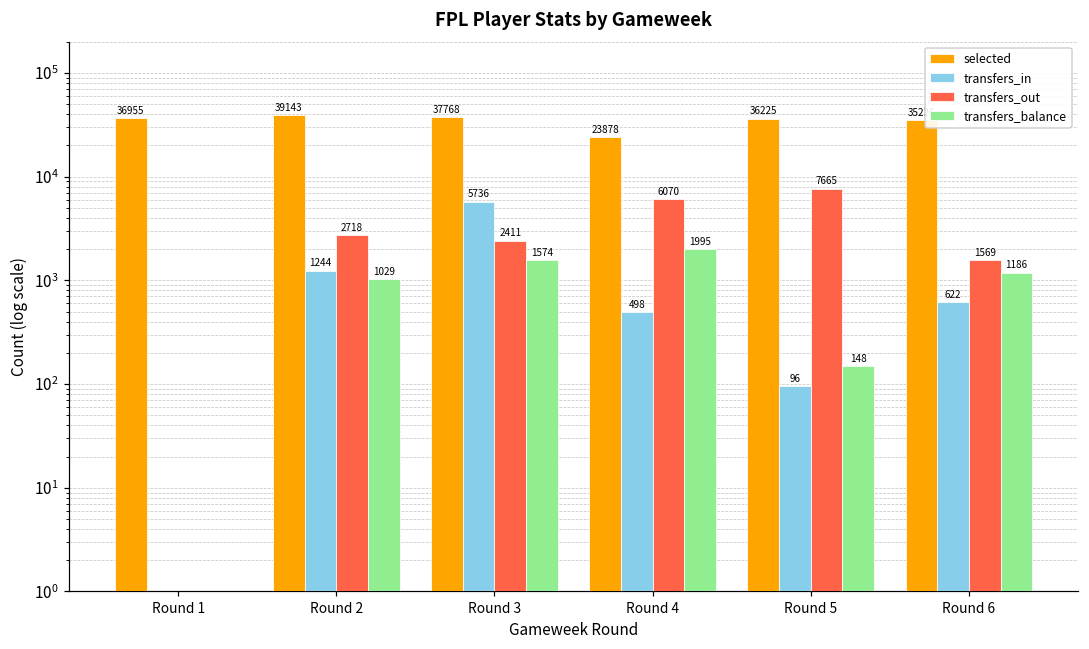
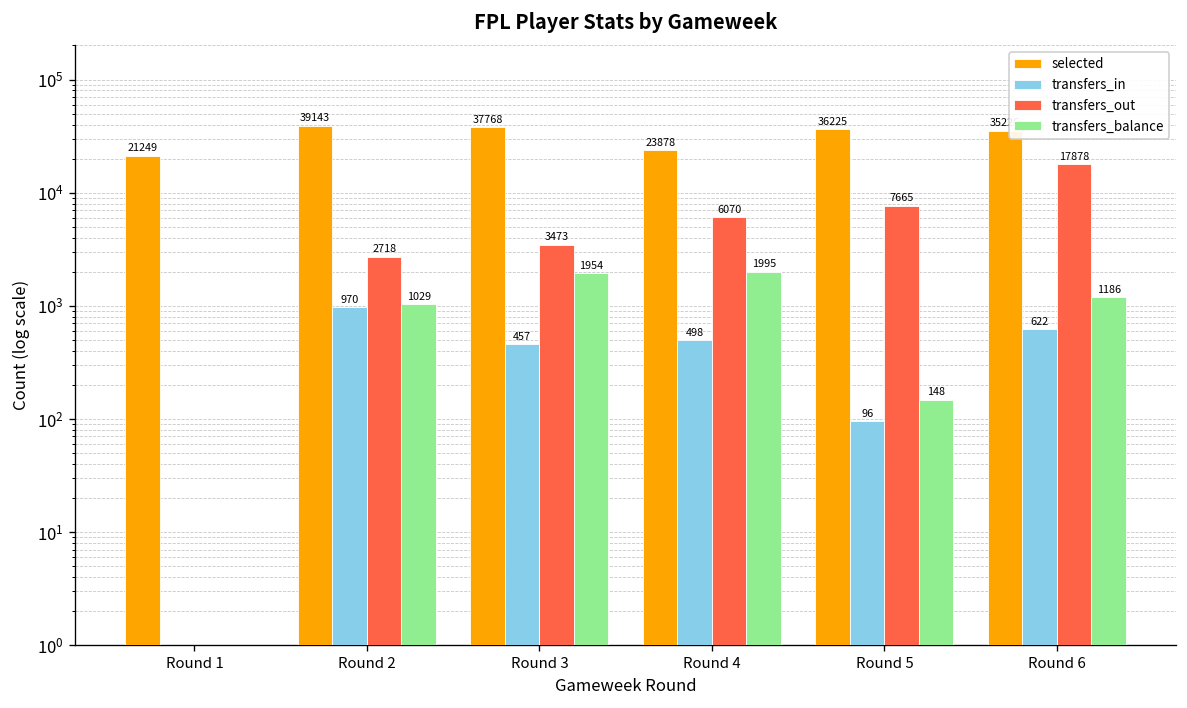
selected, Round 1: 36955 -> 21249
transfers_in, Round 2: 1244 -> 970
transfers_in, Round 3: 5736 -> 457
transfers_out, Round 3: 2411 -> 3473
transfers_balance, Round 3: 1574 -> 1954
transfers_out, Round 6: 1569 -> 17878
